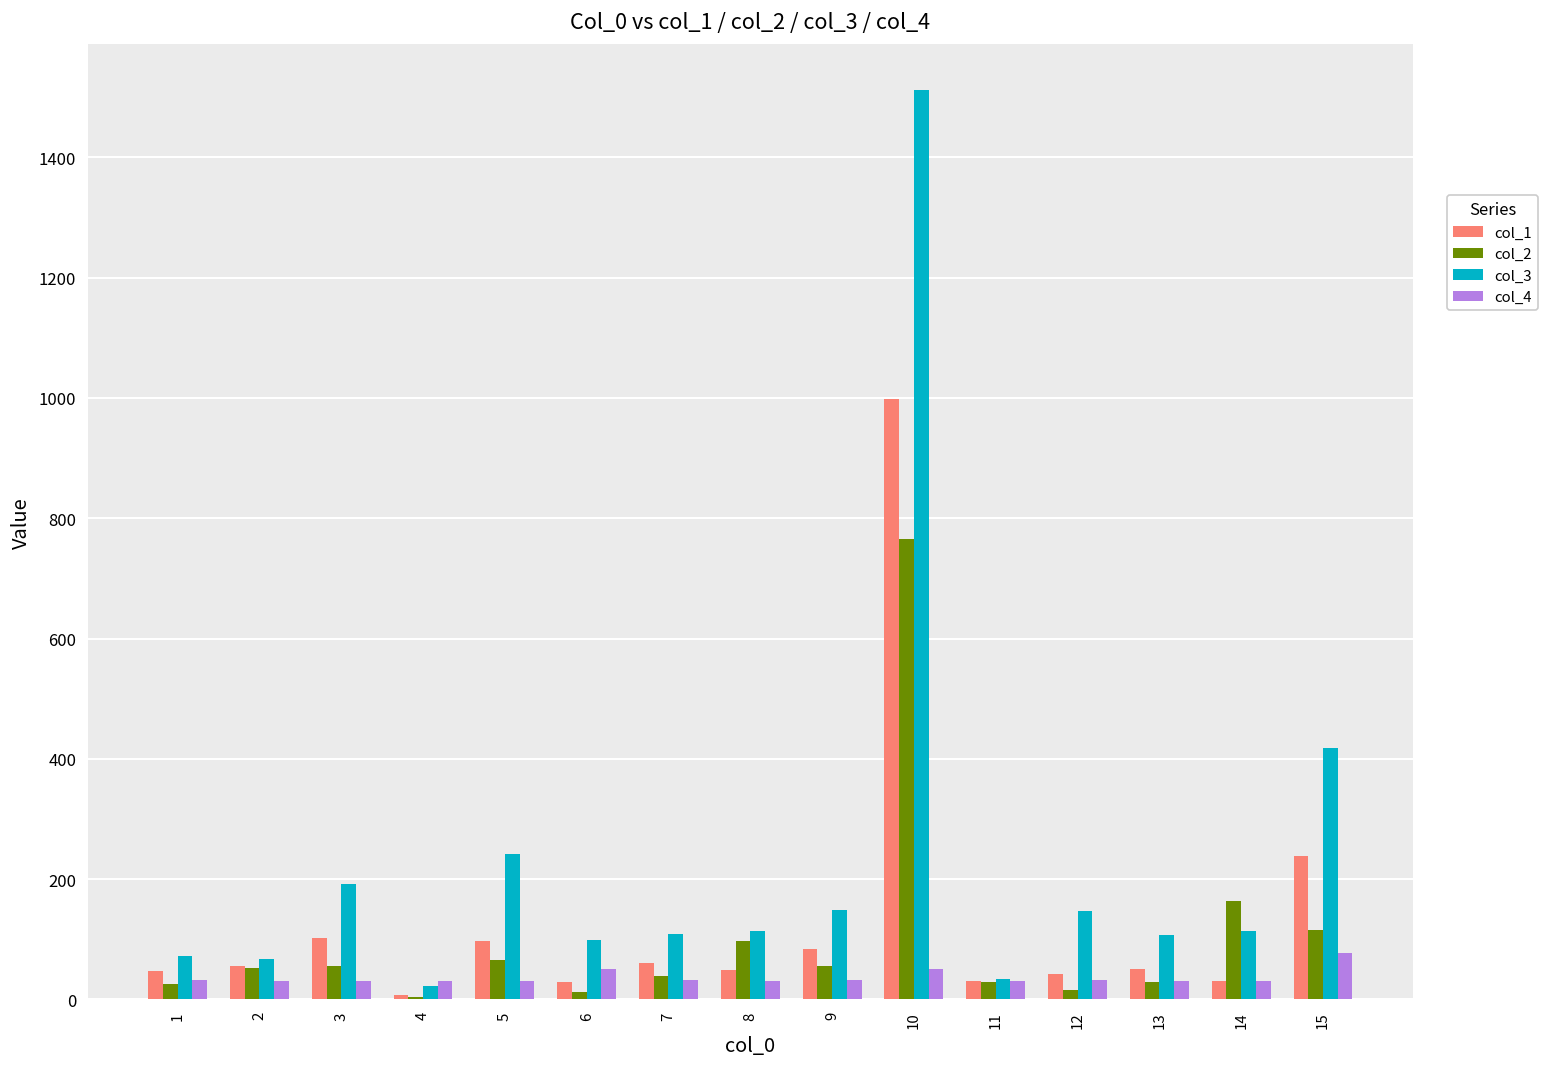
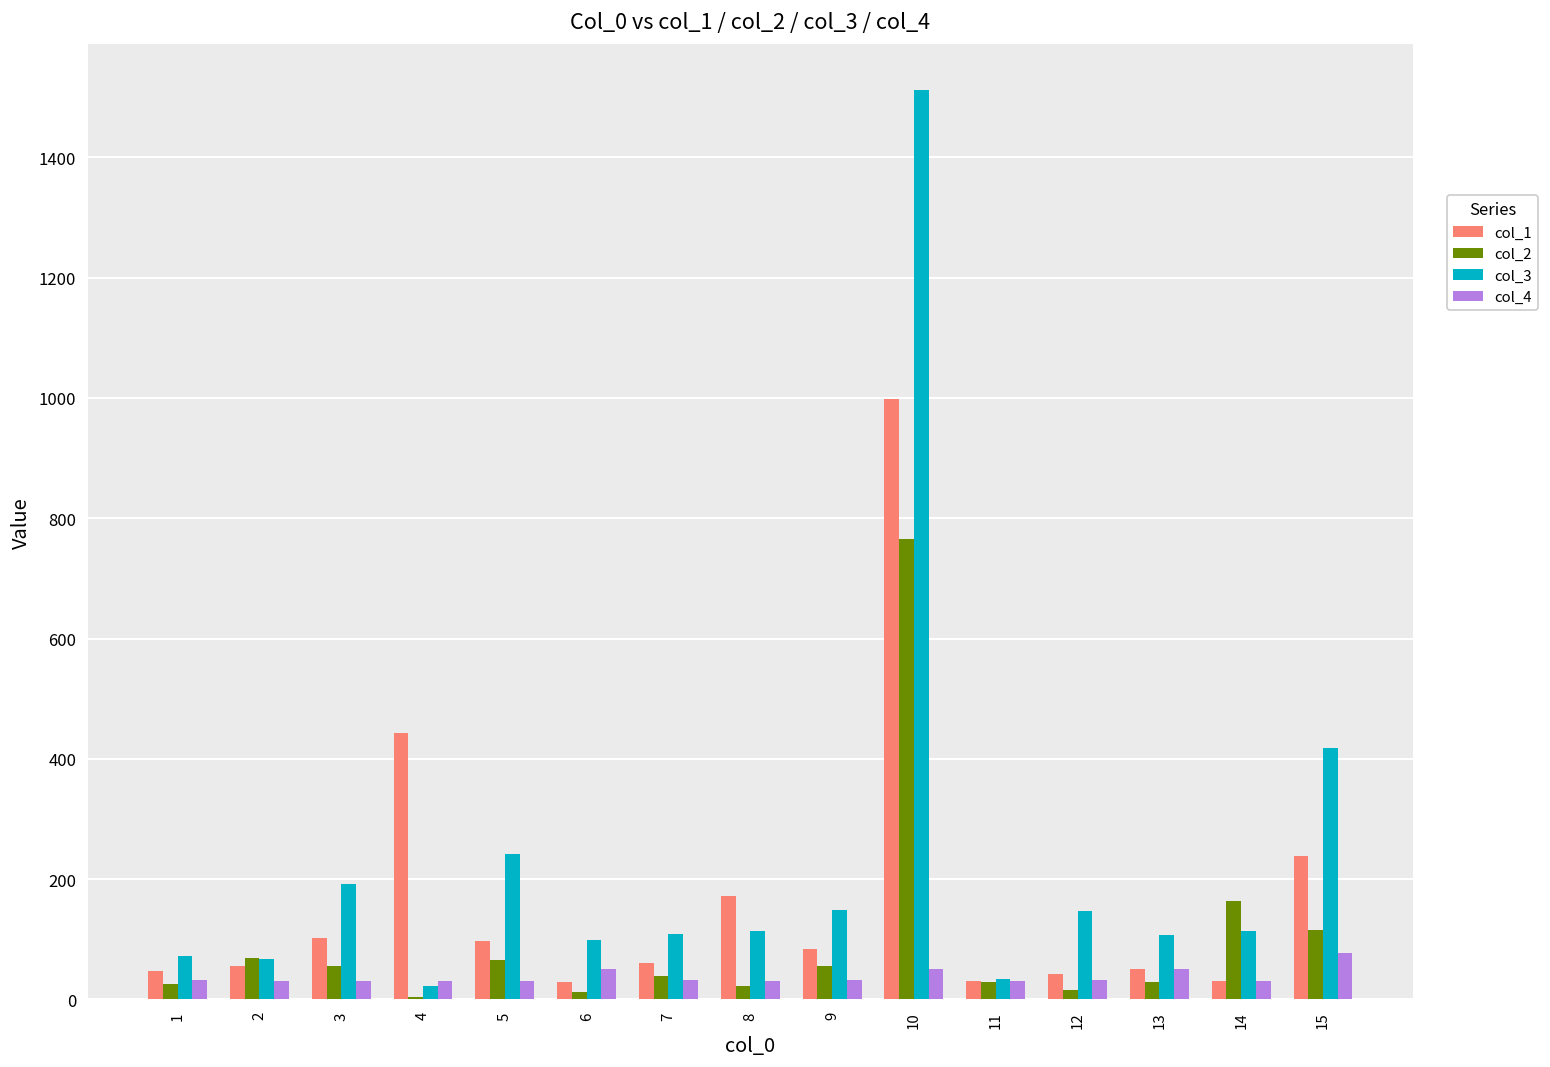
col_2, 2: 50 -> 70
col_1, 4: 10 -> 440
col_1, 8: 50 -> 170
col_2, 8: 100 -> 20
col_4, 13: 30 -> 50
